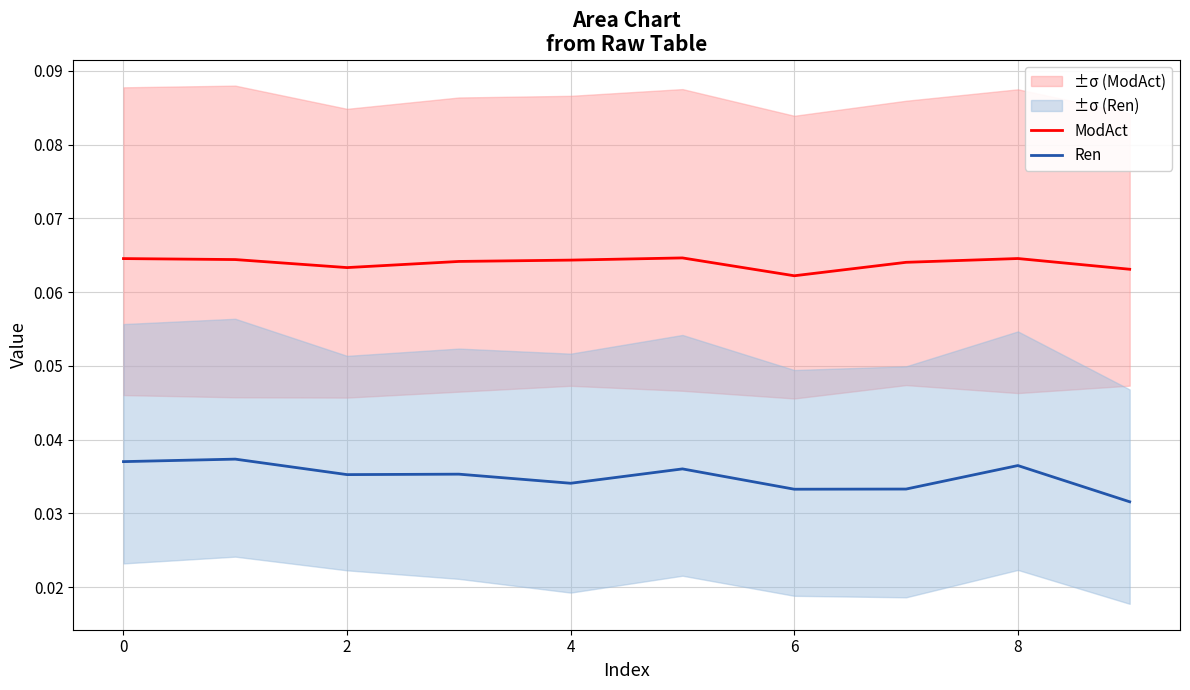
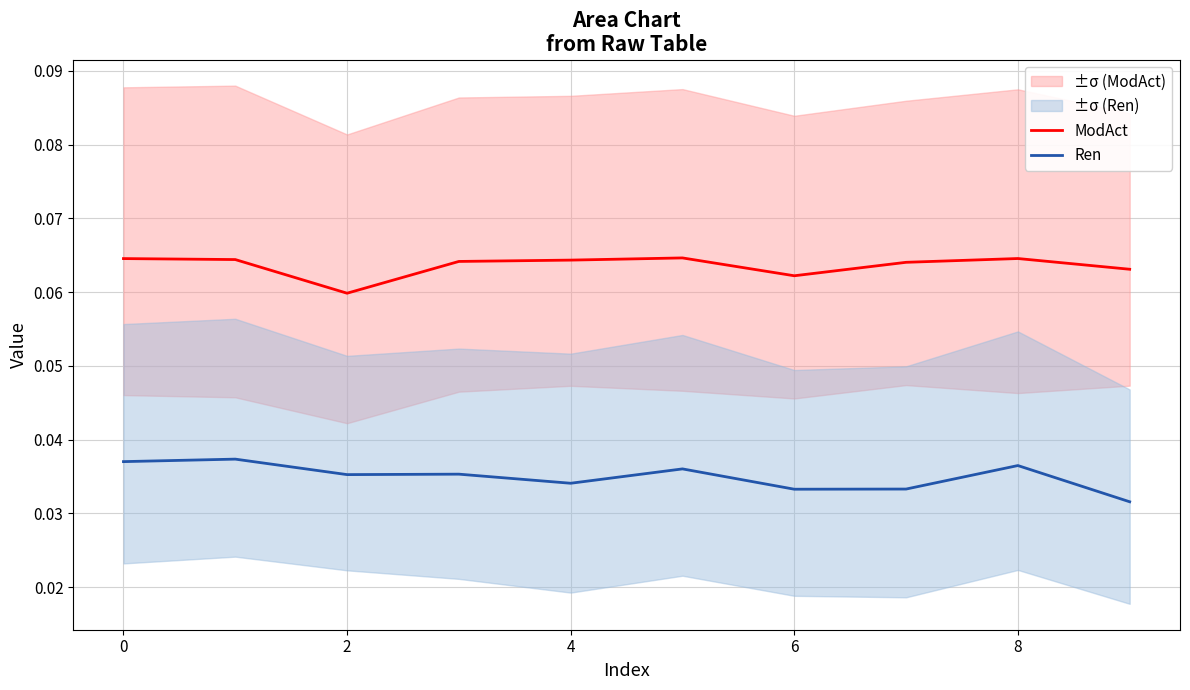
ModAct, 2: 0.063 -> 0.060
